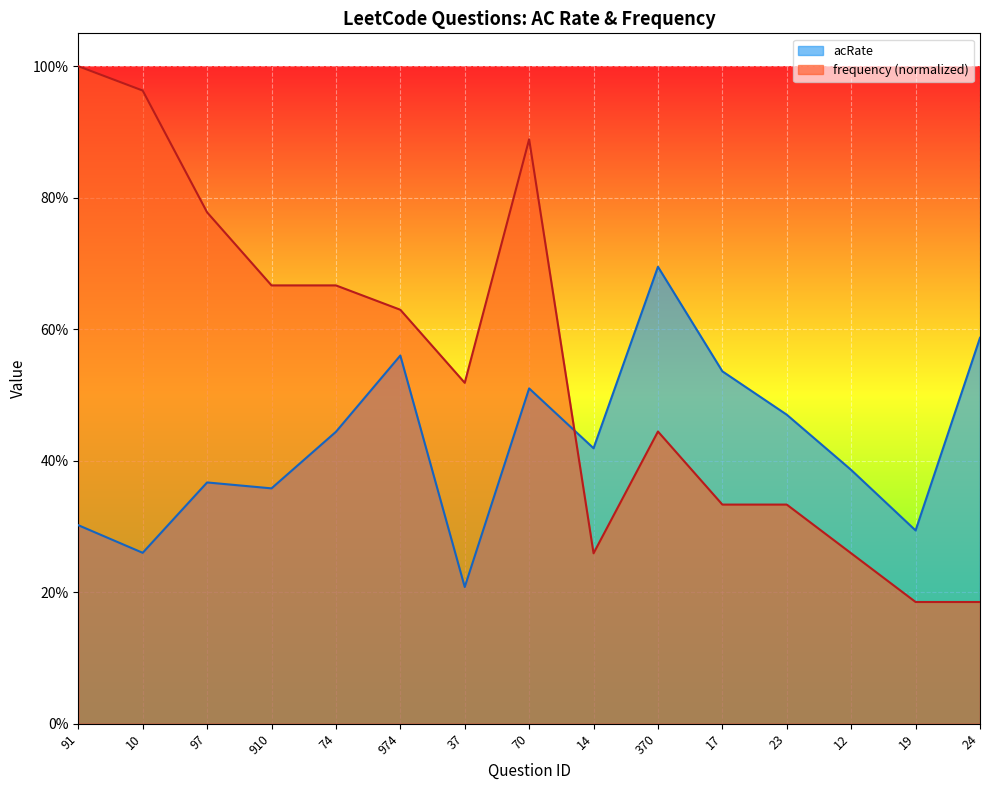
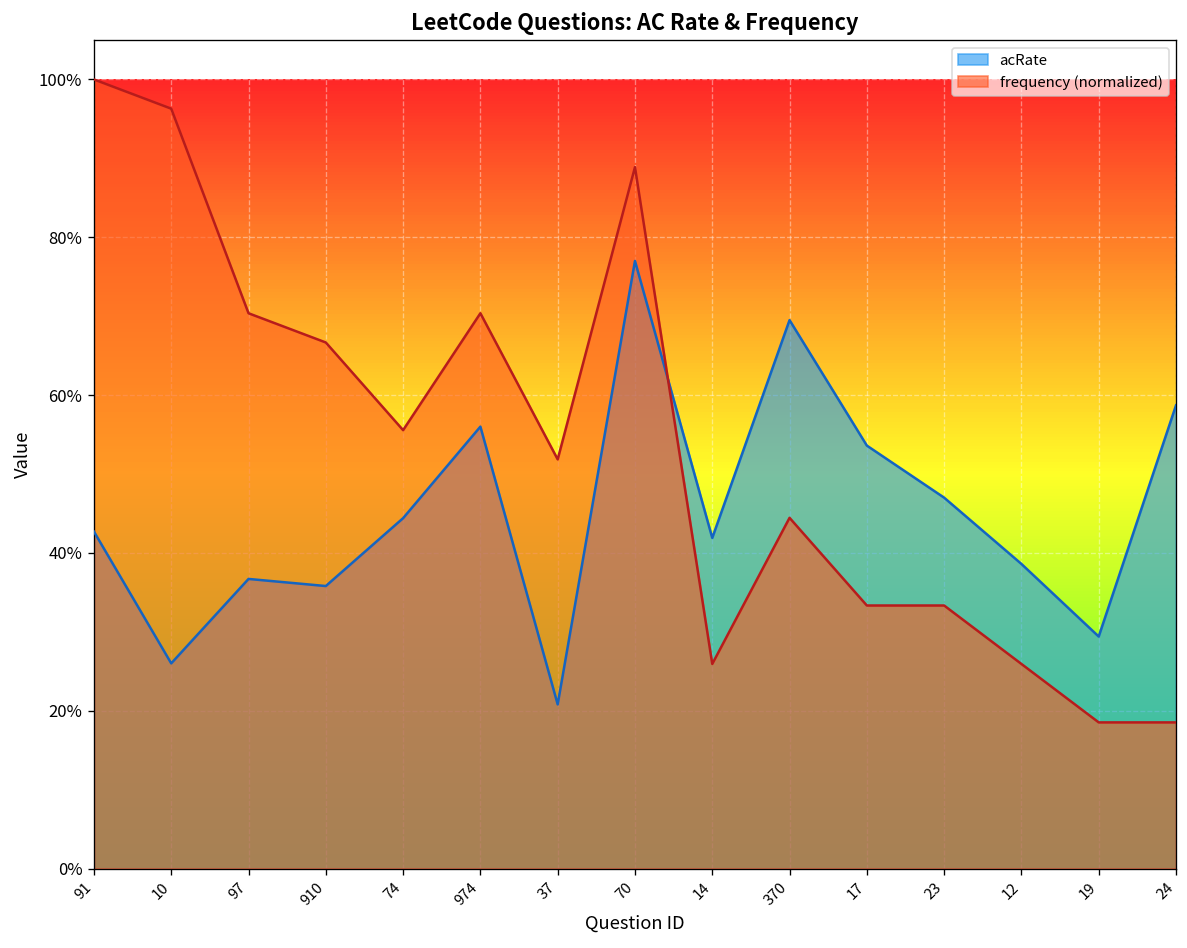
acRate, 91: 30% -> 43%
frequency (normalized), 97: 78% -> 70%
frequency (normalized), 74: 67% -> 56%
frequency (normalized), 974: 63% -> 70%
acRate, 70: 51% -> 77%
